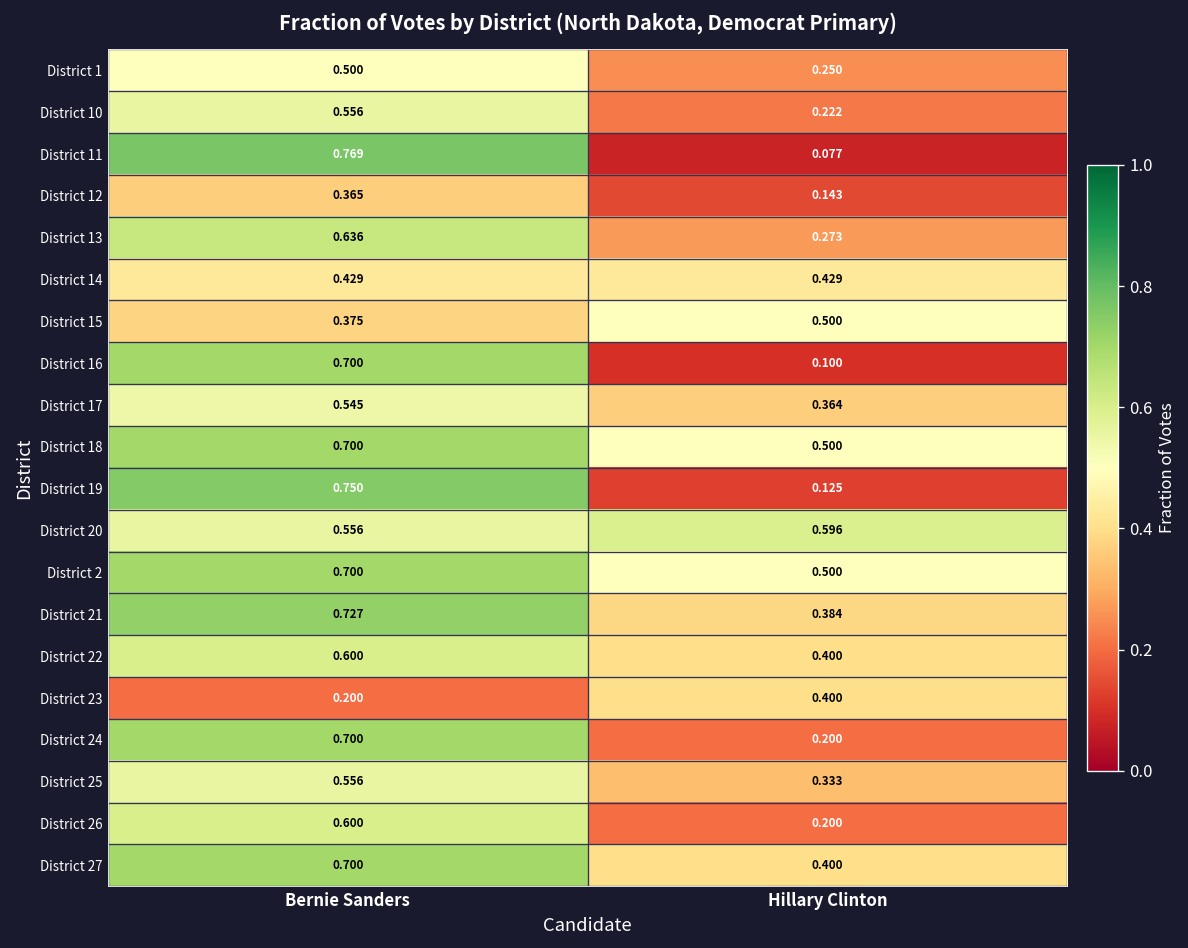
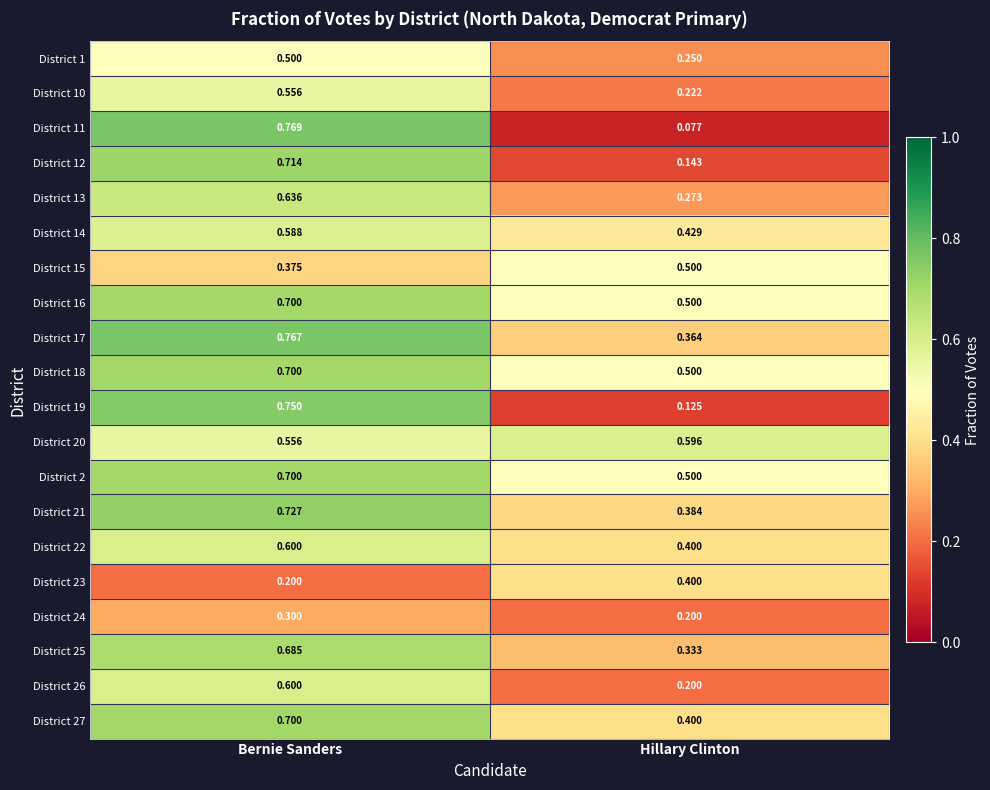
District 12, Bernie Sanders: 0.365 -> 0.714
District 14, Bernie Sanders: 0.429 -> 0.588
District 16, Hillary Clinton: 0.100 -> 0.500
District 17, Bernie Sanders: 0.545 -> 0.767
District 24, Bernie Sanders: 0.700 -> 0.300
District 25, Bernie Sanders: 0.556 -> 0.685
